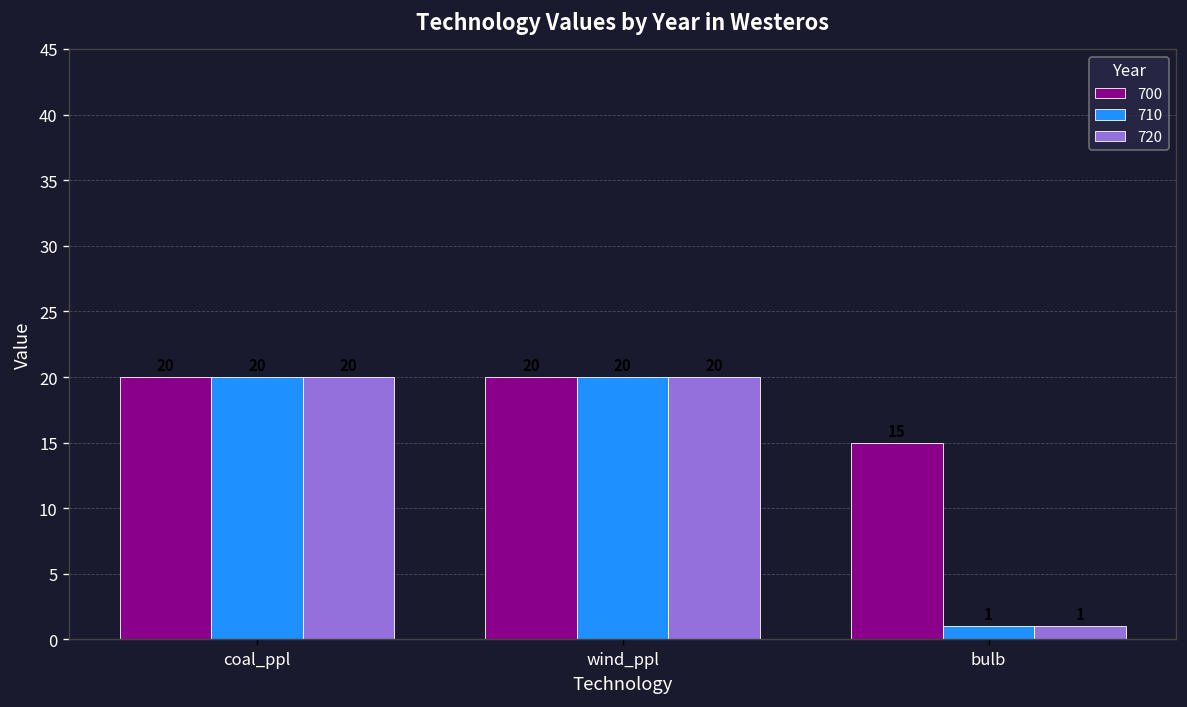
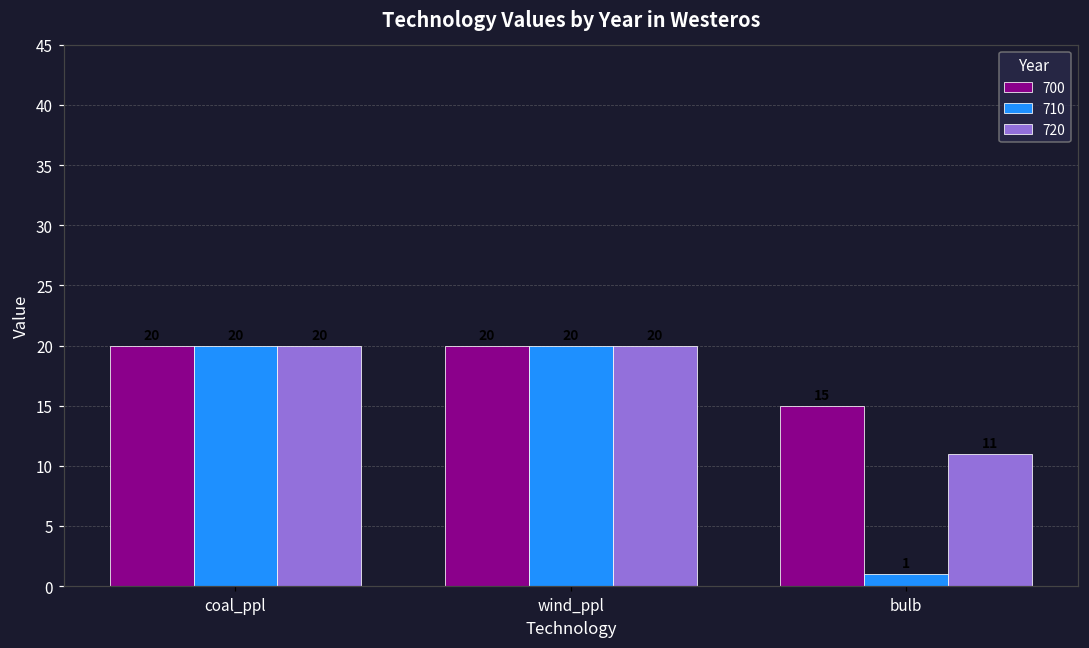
720, bulb: 1 -> 11
